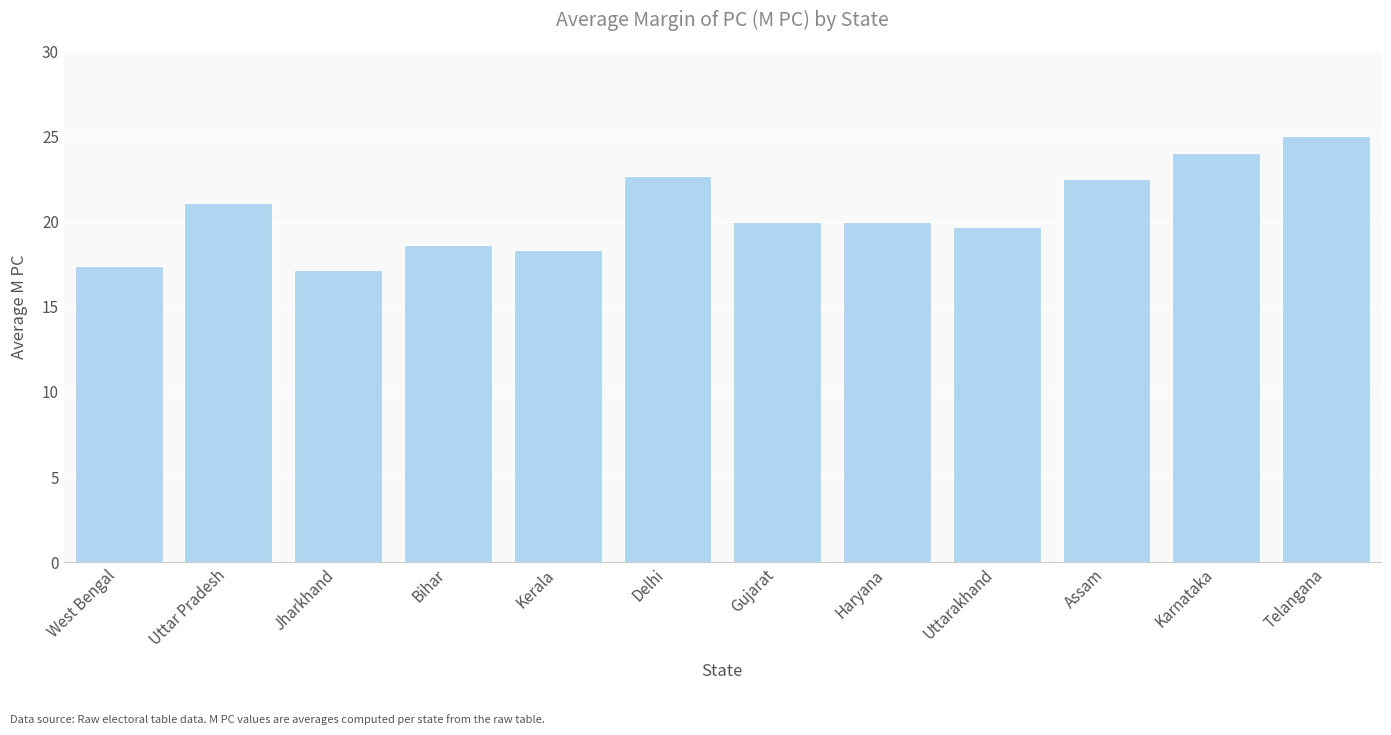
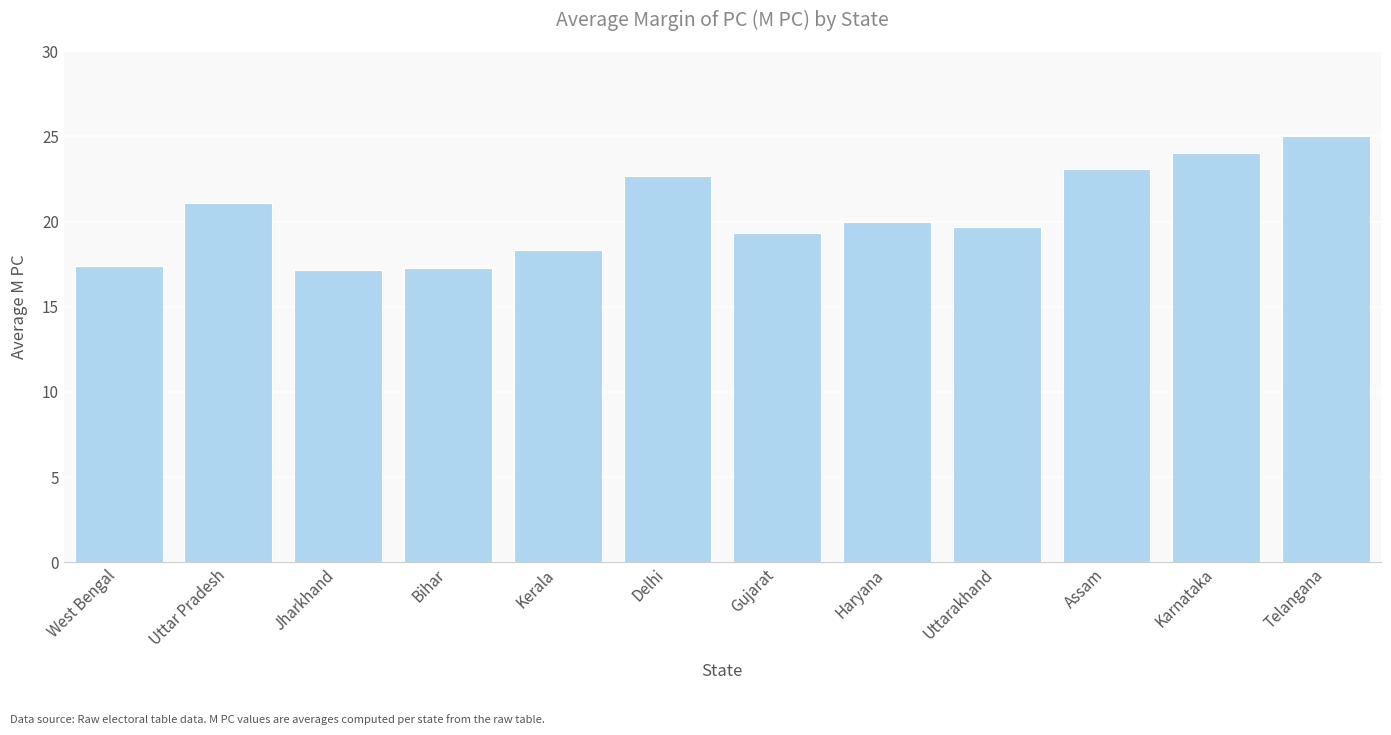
Bihar: 18.7 -> 17.3
Gujarat: 20.0 -> 19.3
Assam: 22.5 -> 23.1
